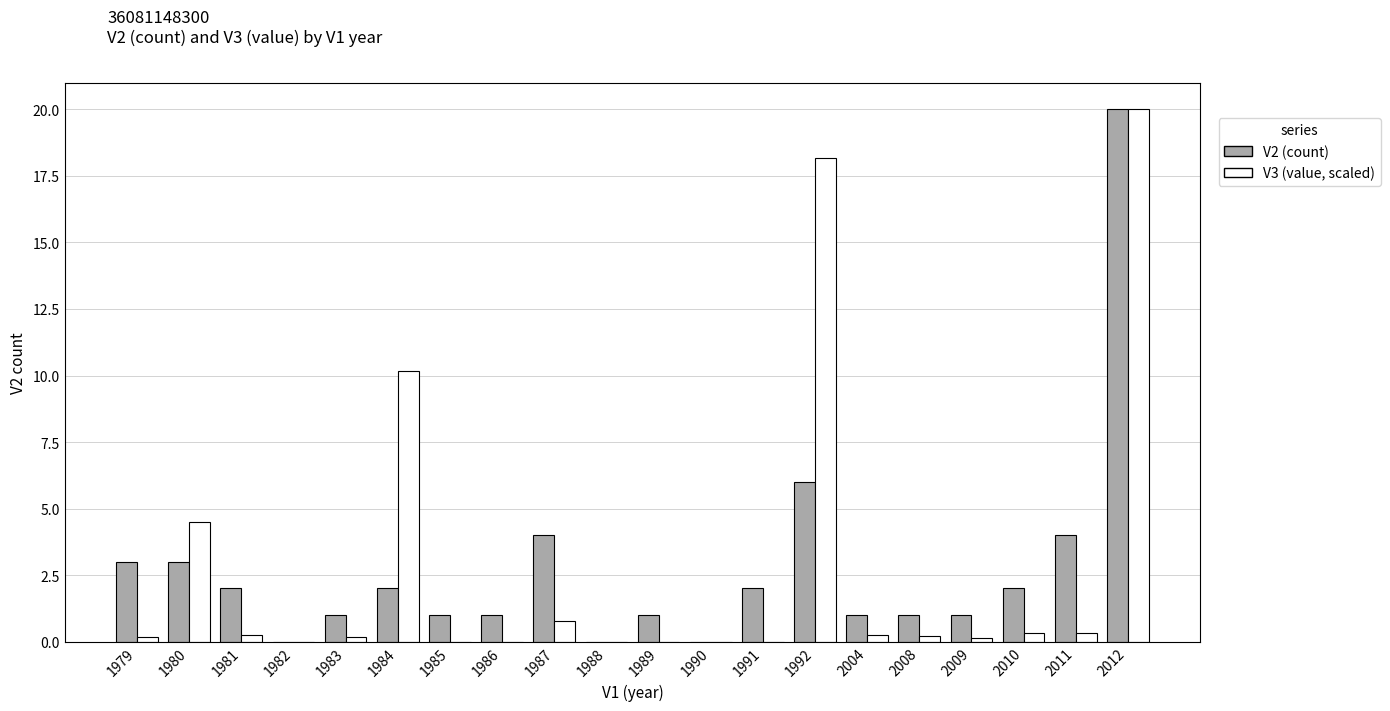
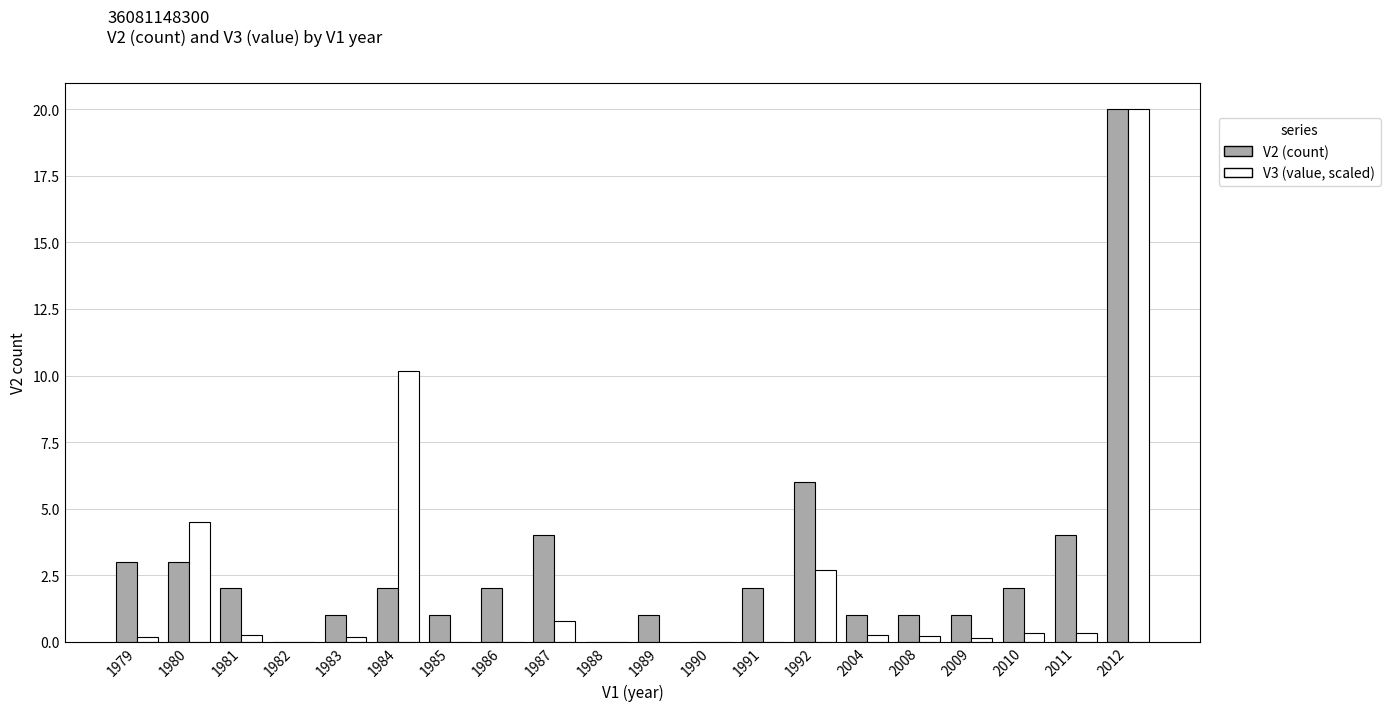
V2 (count), 1986: 1 -> 2
V3 (value, scaled), 1992: 18.2 -> 2.7
